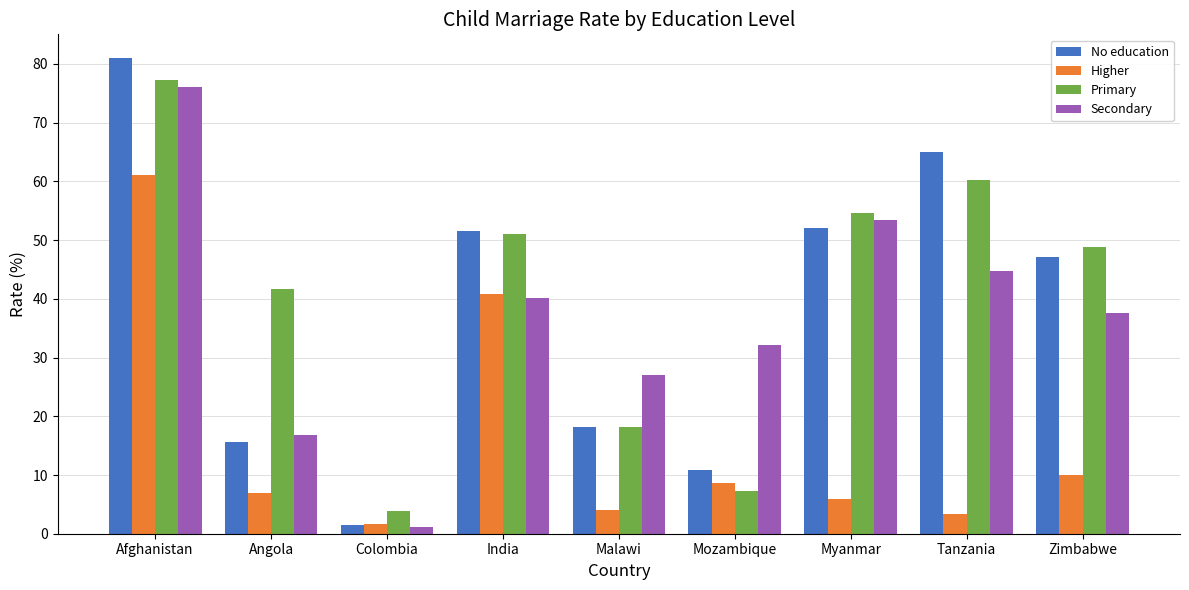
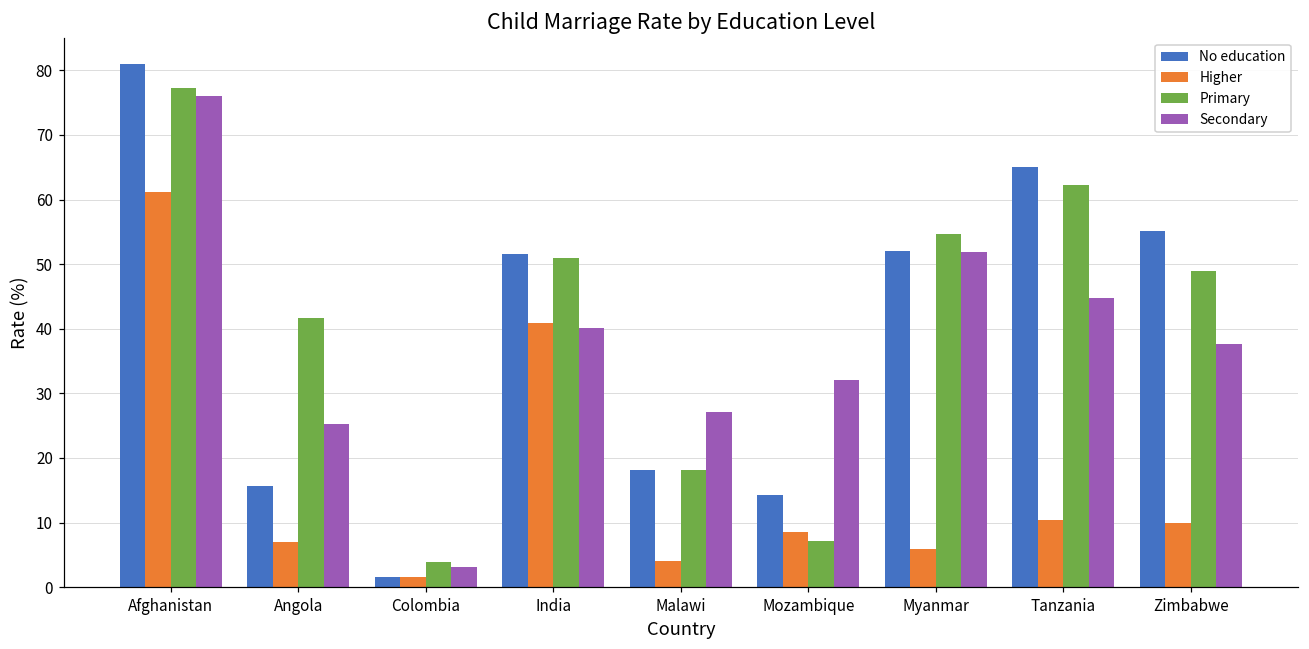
Secondary, Angola: 17 -> 25
Secondary, Colombia: 1 -> 3
No education, Mozambique: 11 -> 14
Secondary, Myanmar: 53 -> 52
Higher, Tanzania: 3 -> 10
Primary, Tanzania: 60 -> 62
No education, Zimbabwe: 47 -> 55
